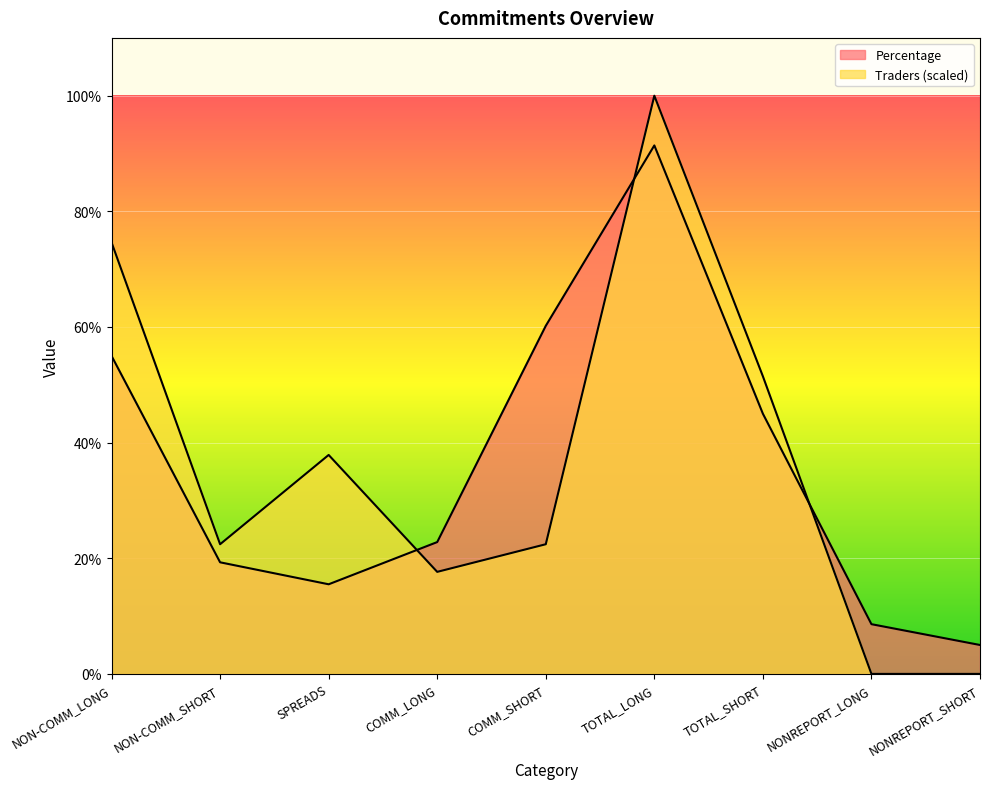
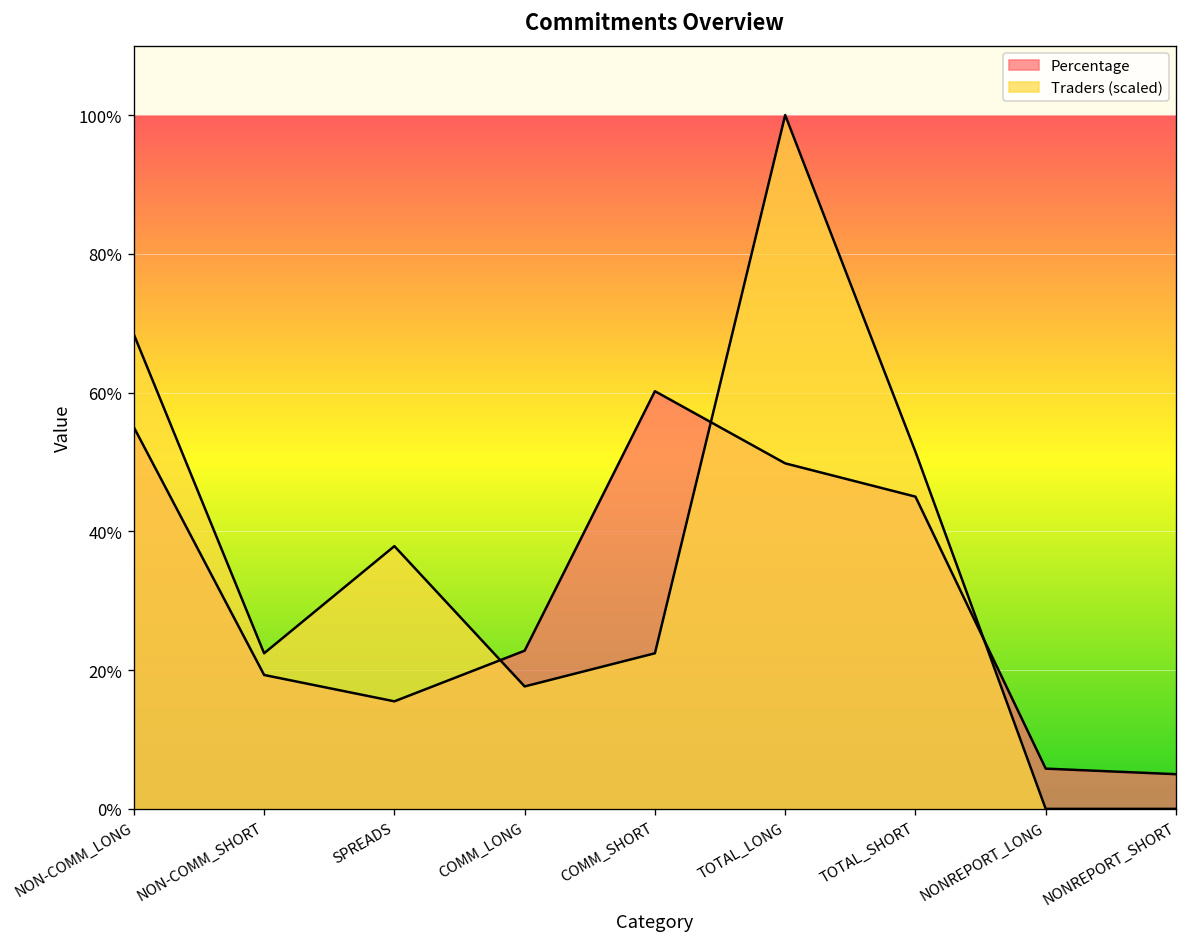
Traders (scaled), NON-COMM_LONG: 75% -> 68%
Percentage, TOTAL_LONG: 91% -> 50%
Percentage, NONREPORT_LONG: 9% -> 6%
